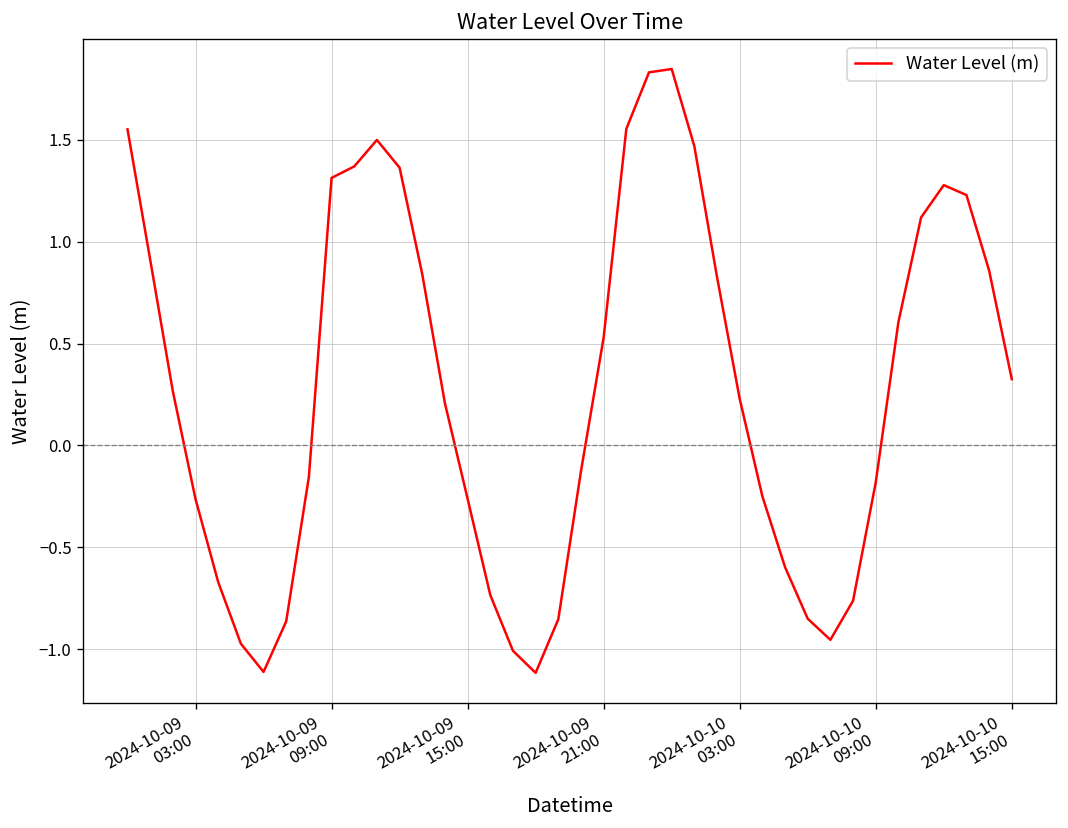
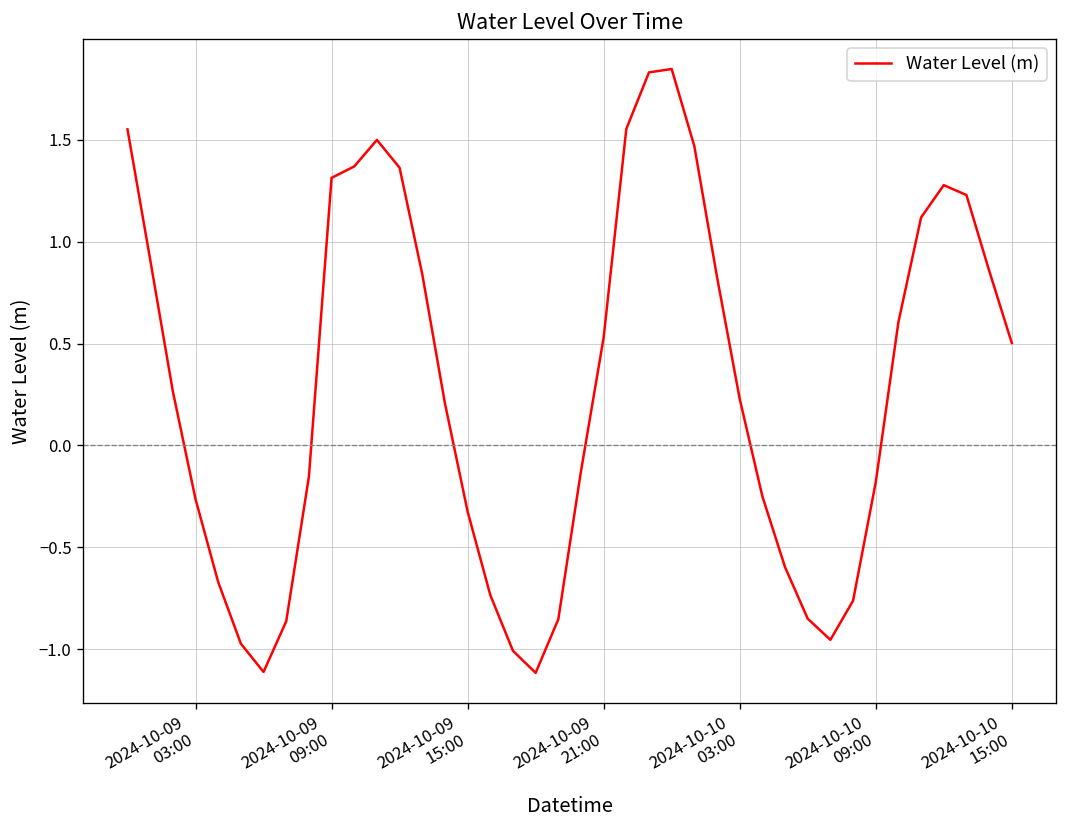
2024-10-09 15:00: -0.26 -> -0.32
2024-10-10 15:00: 0.33 -> 0.50
